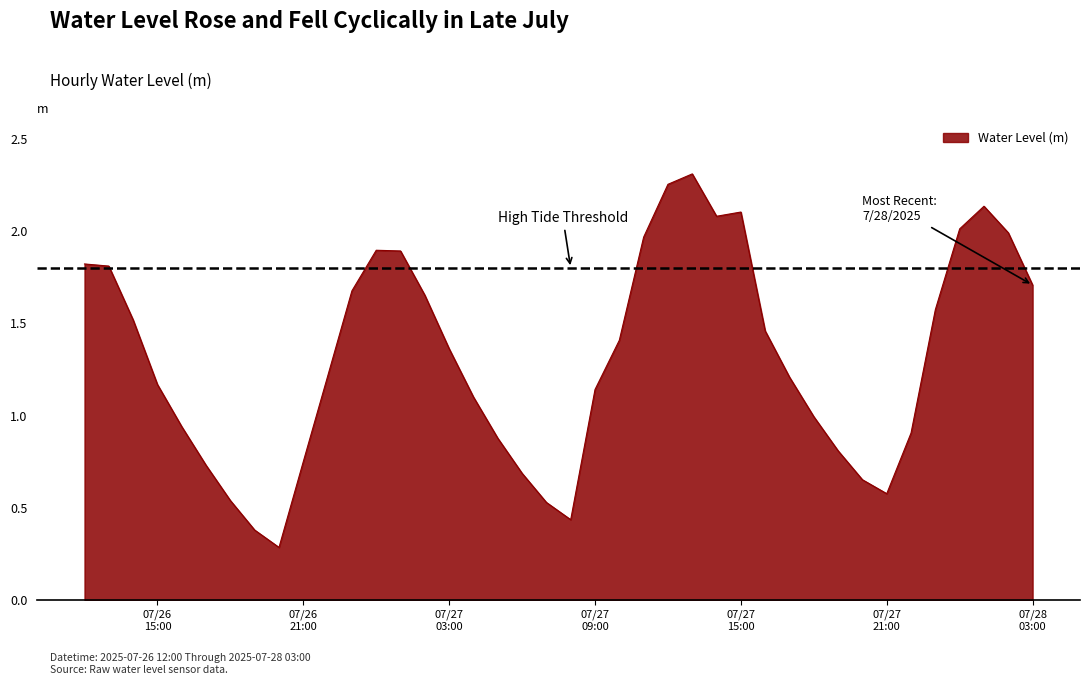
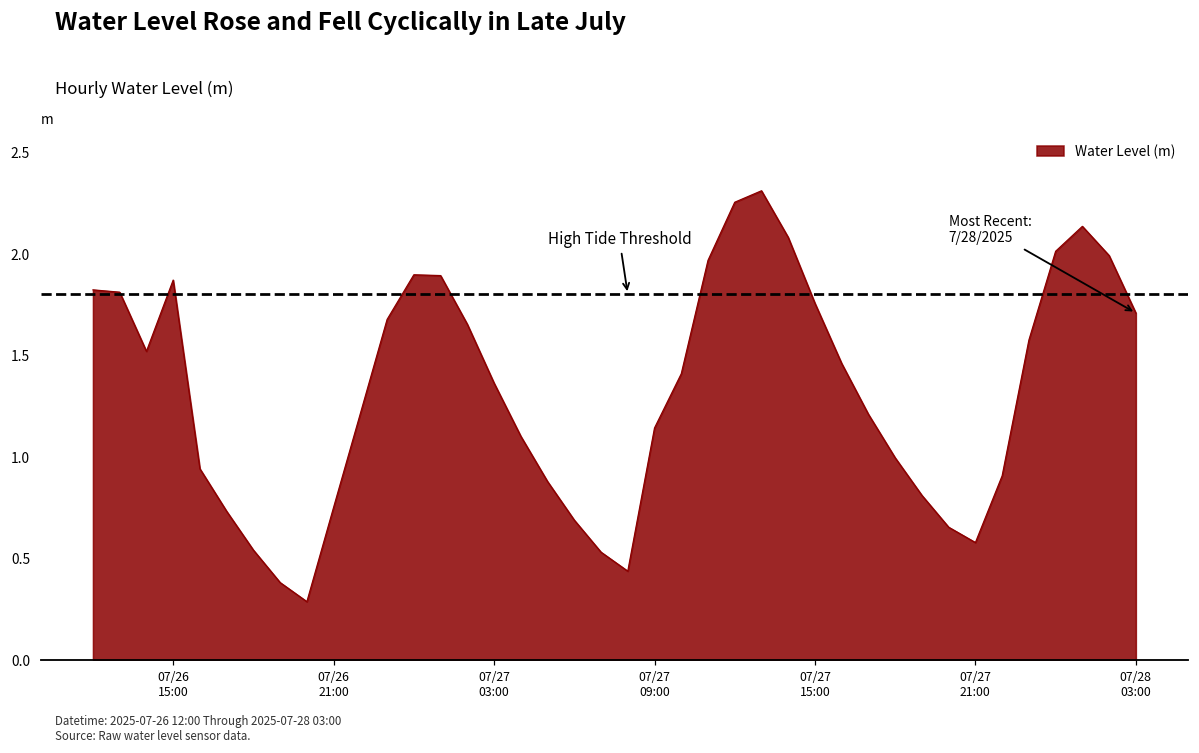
07/26 15:00: 1.17 -> 1.87
07/27 15:00: 2.10 -> 1.76
